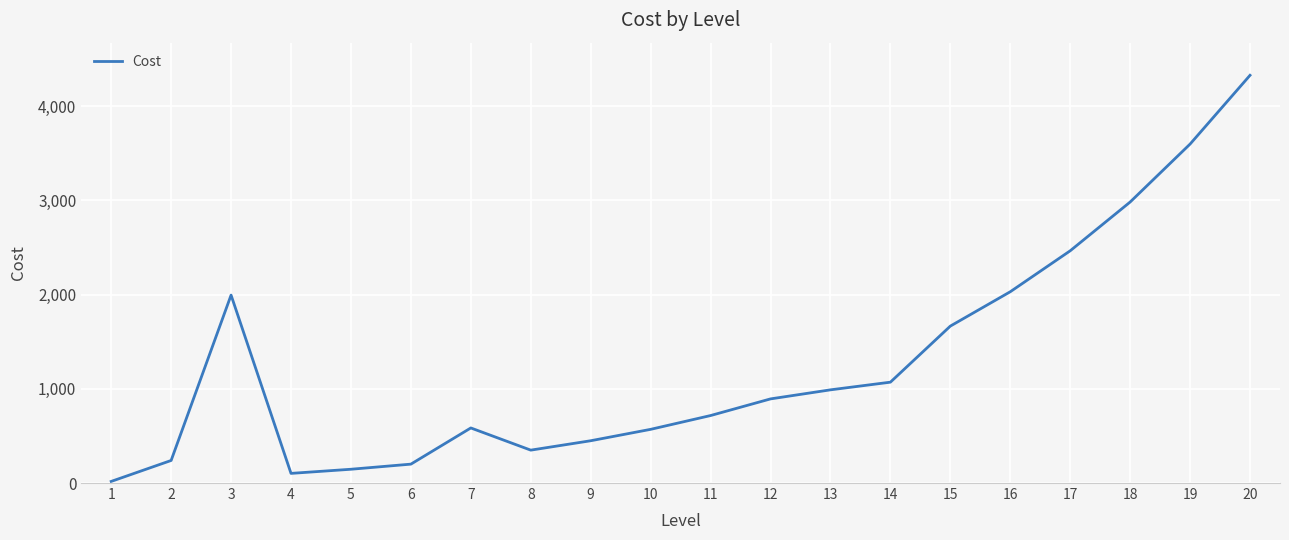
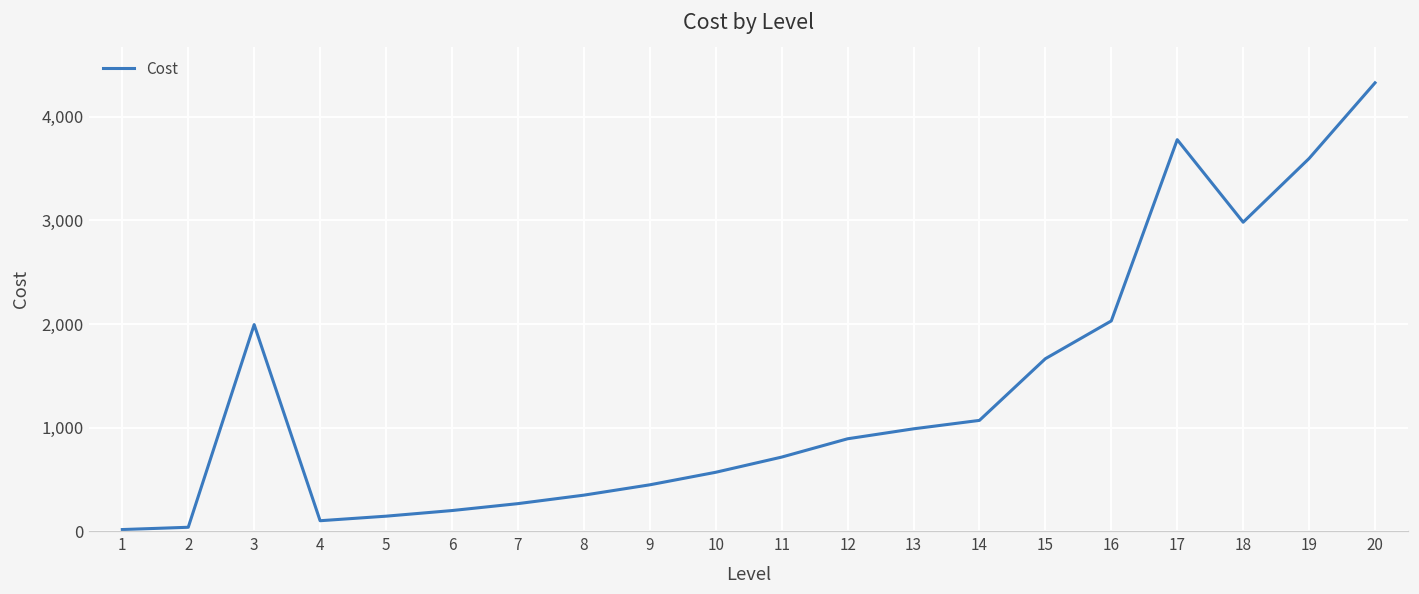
2: 200 -> 0
7: 600 -> 300
17: 2,500 -> 3,800
